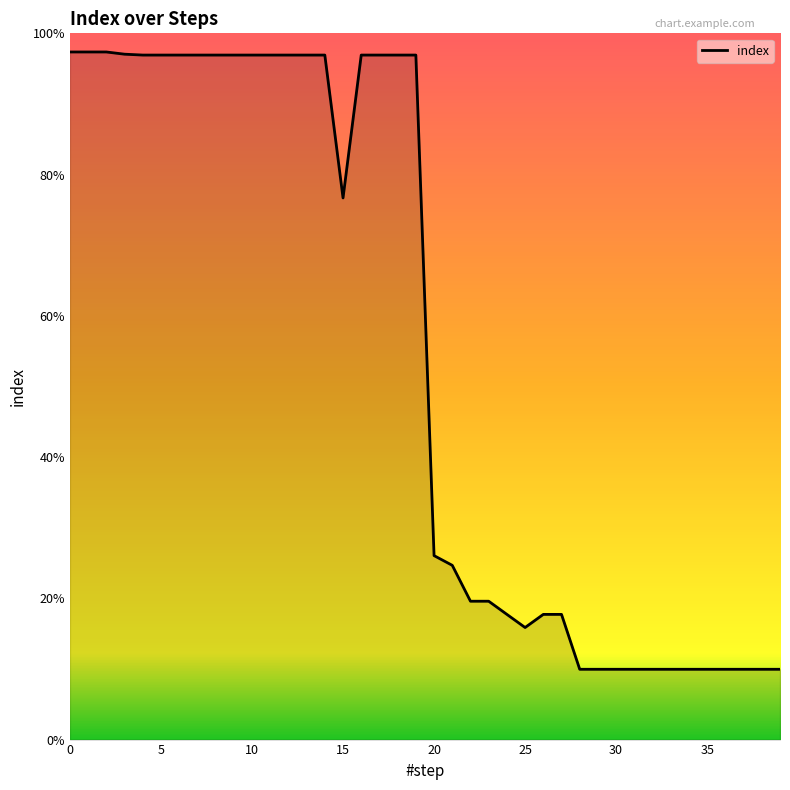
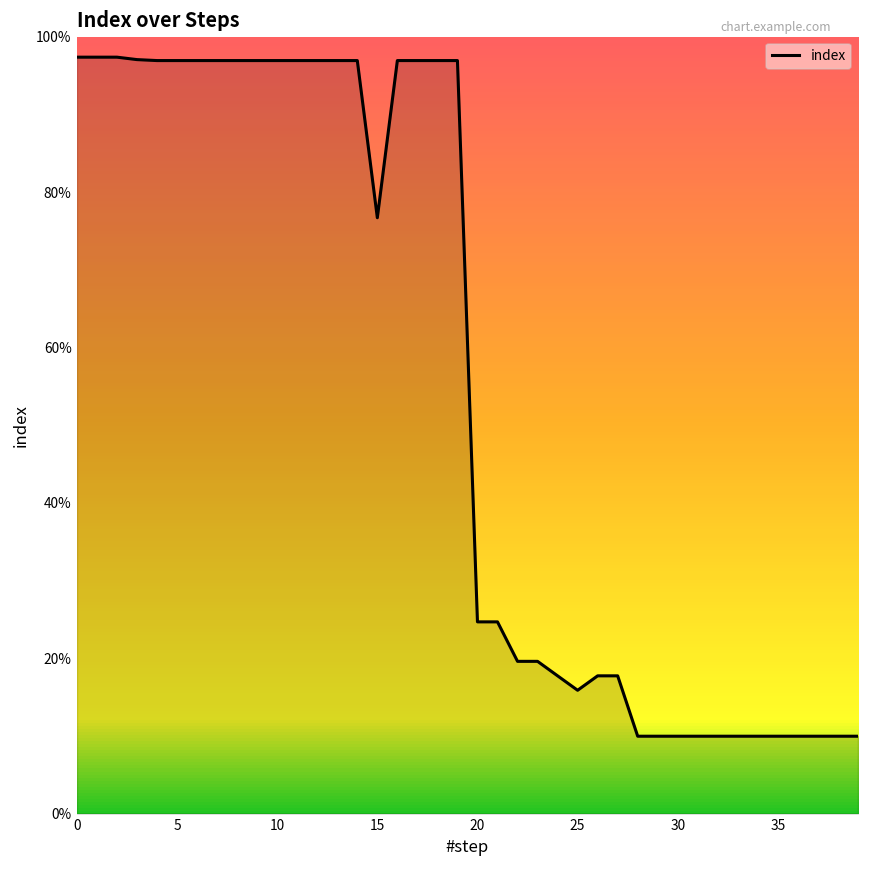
20: 26% -> 25%
